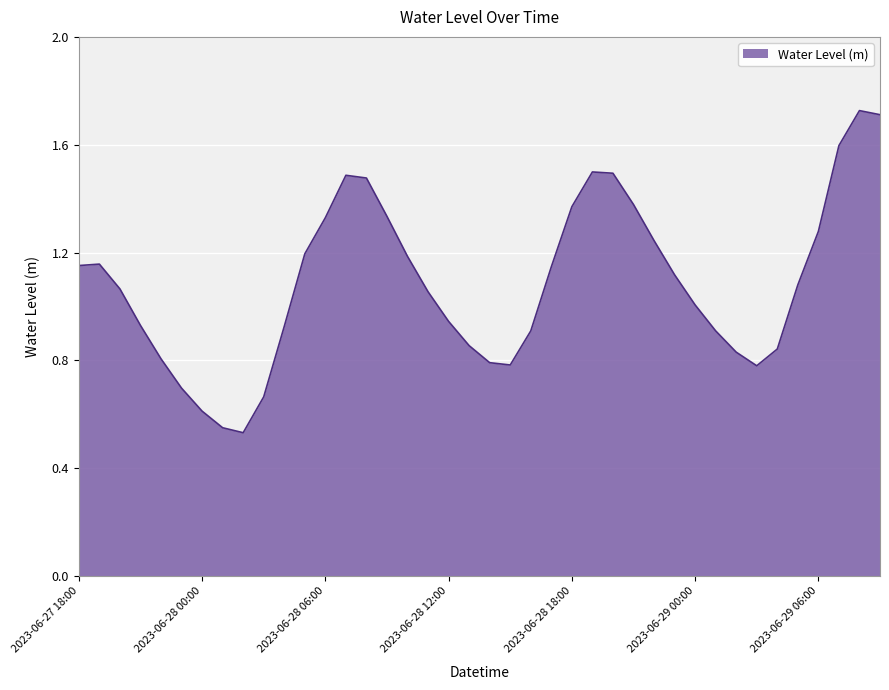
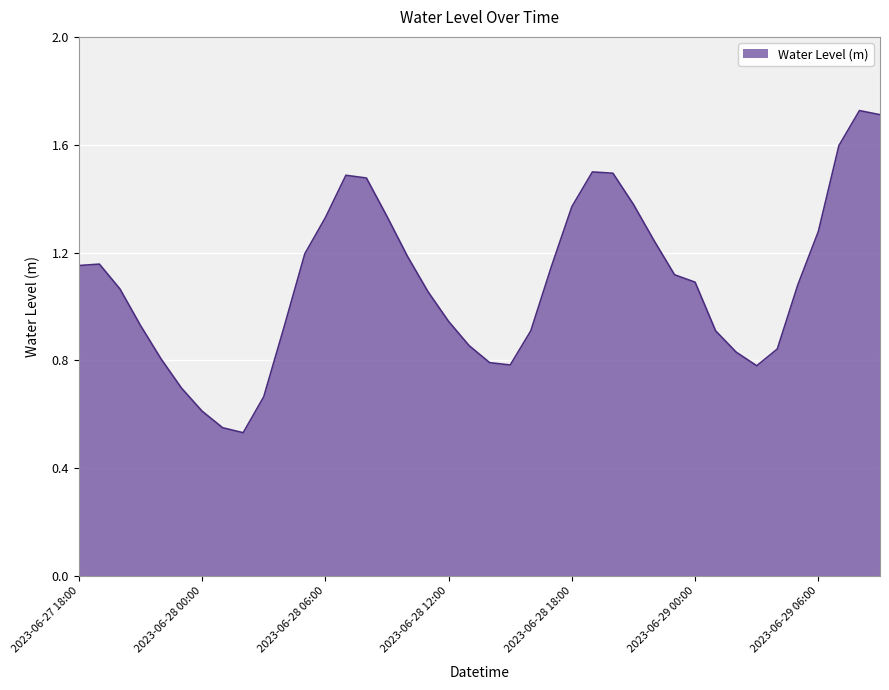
2023-06-29 00:00: 1.01 -> 1.09
